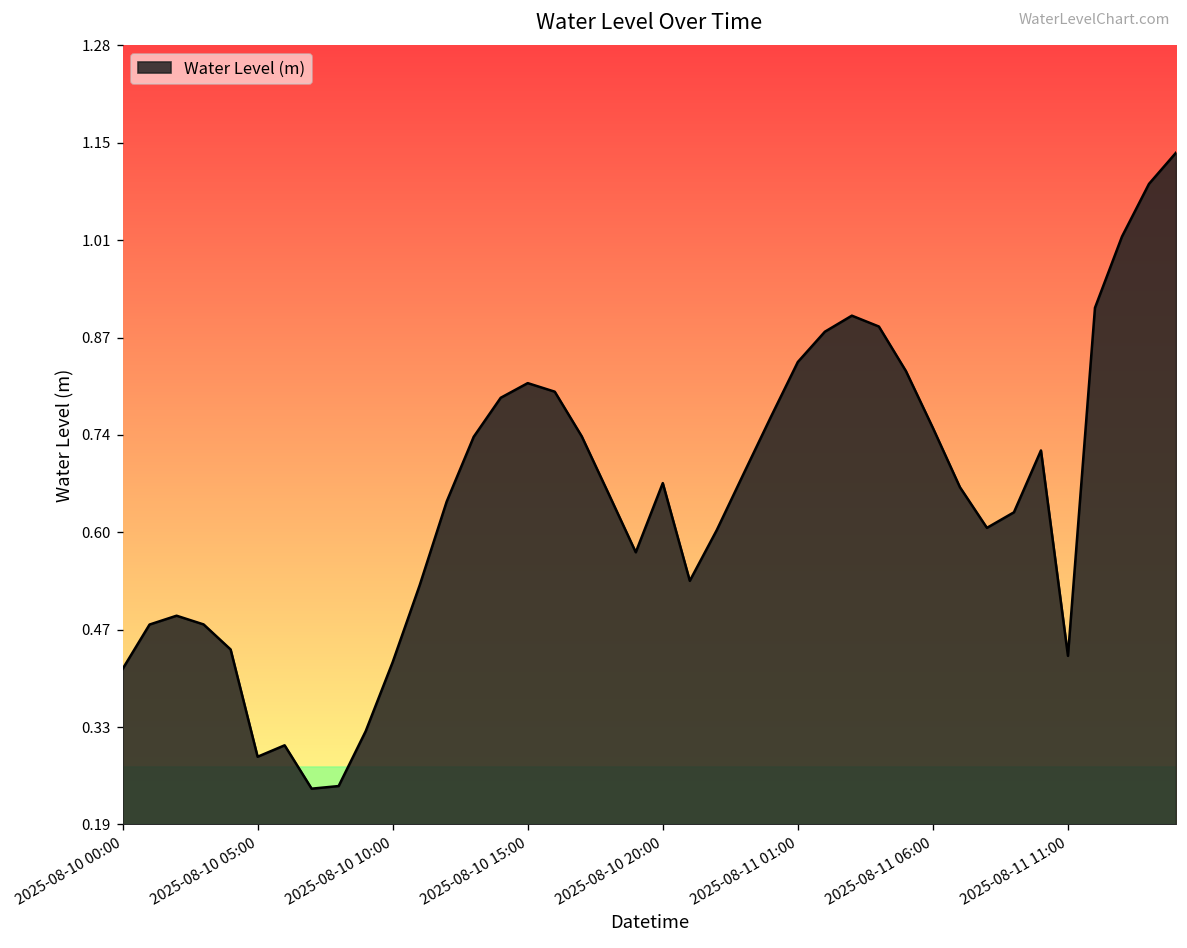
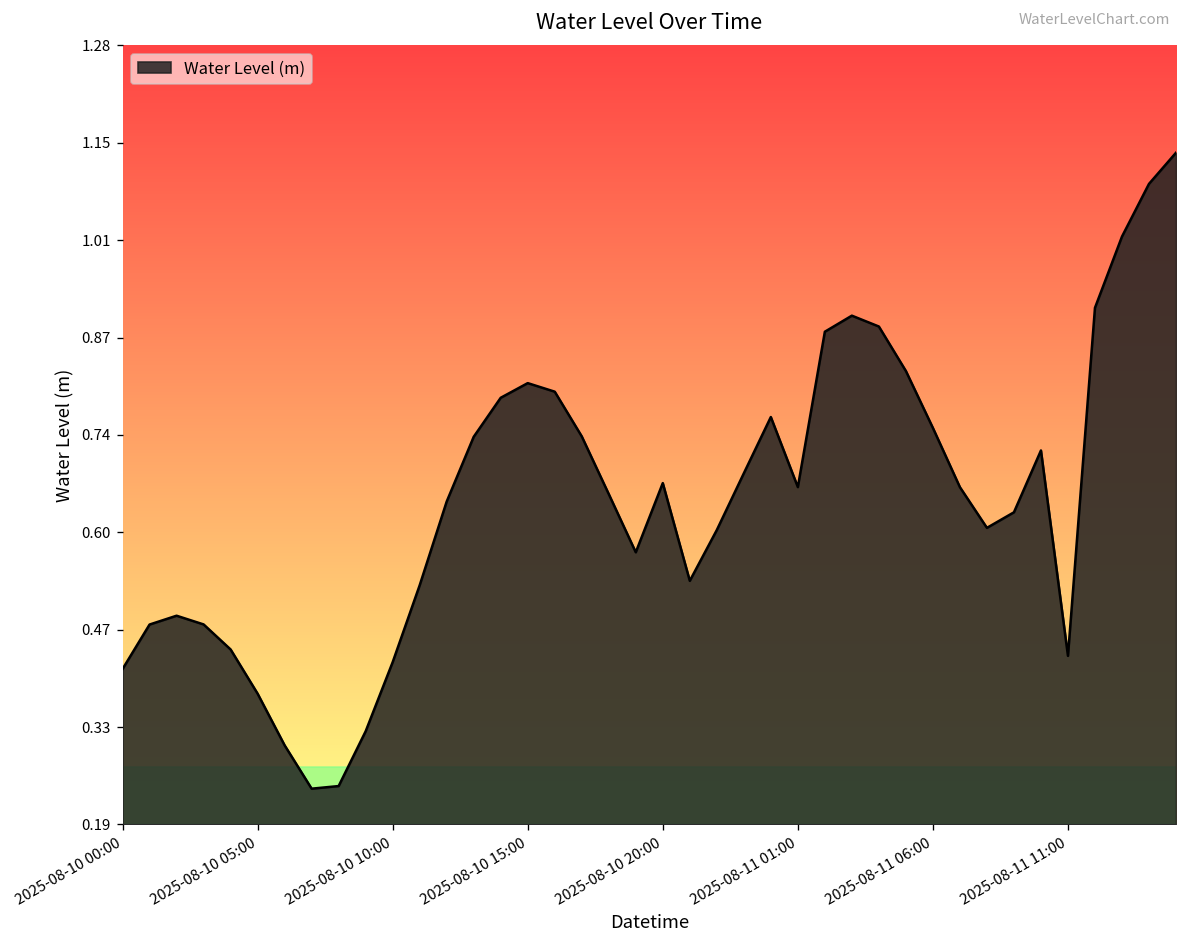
2025-08-10 05:00: 0.29 -> 0.38
2025-08-11 01:00: 0.84 -> 0.67
